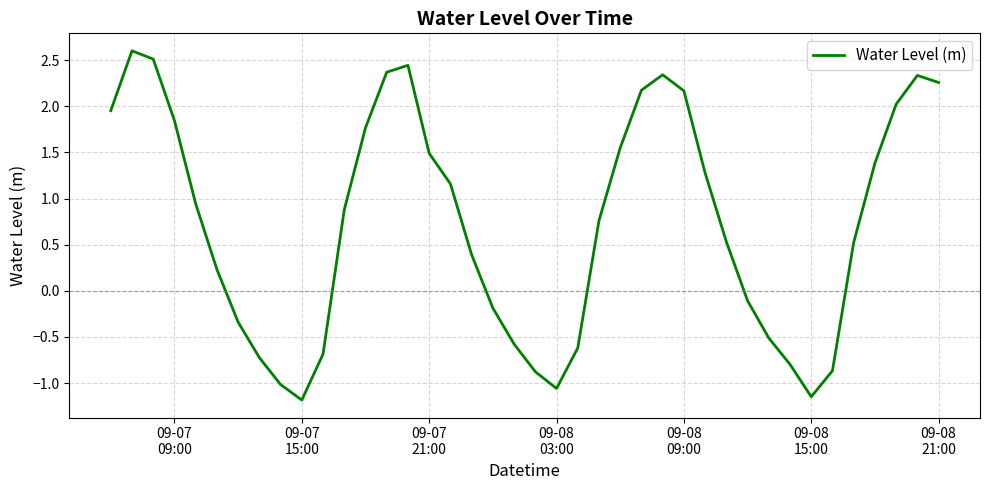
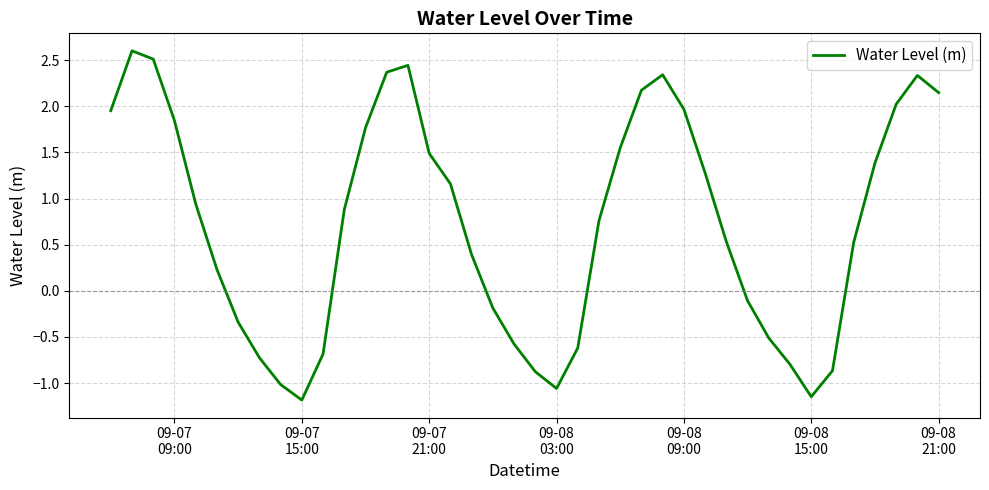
09-08 09:00: 2.2 -> 2.0
09-08 21:00: 2.3 -> 2.1
